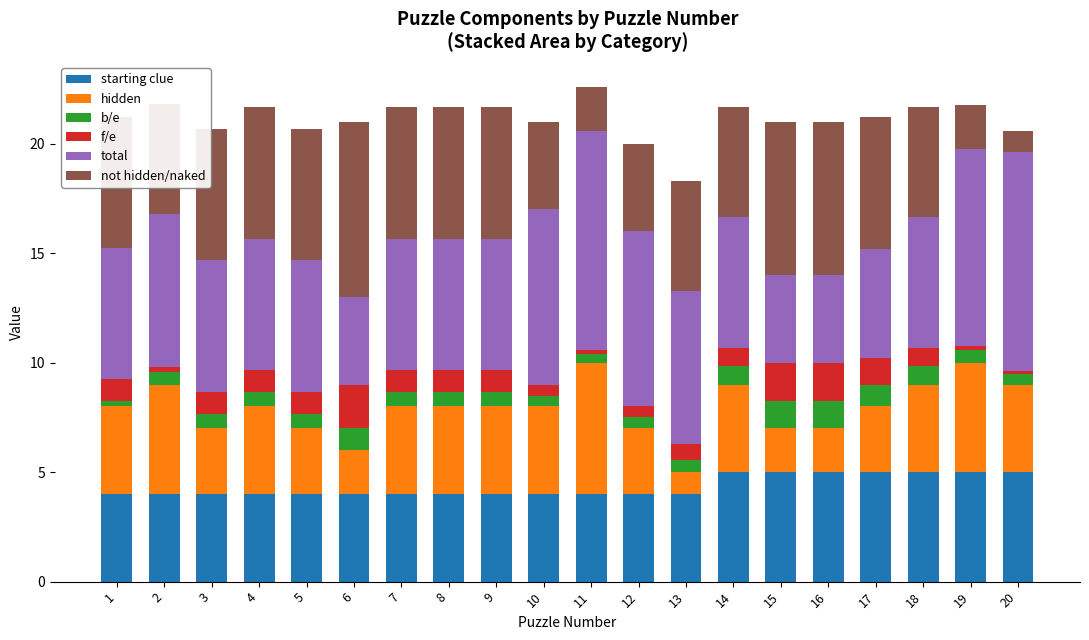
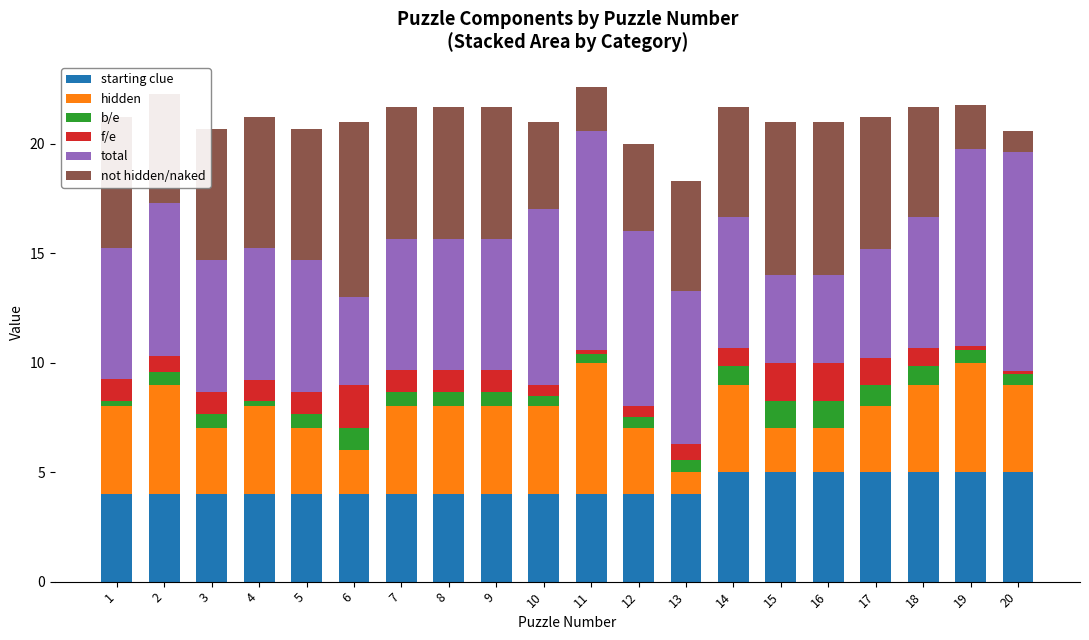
f/e, 2: 0.2 -> 0.7
b/e, 4: 0.7 -> 0.2
